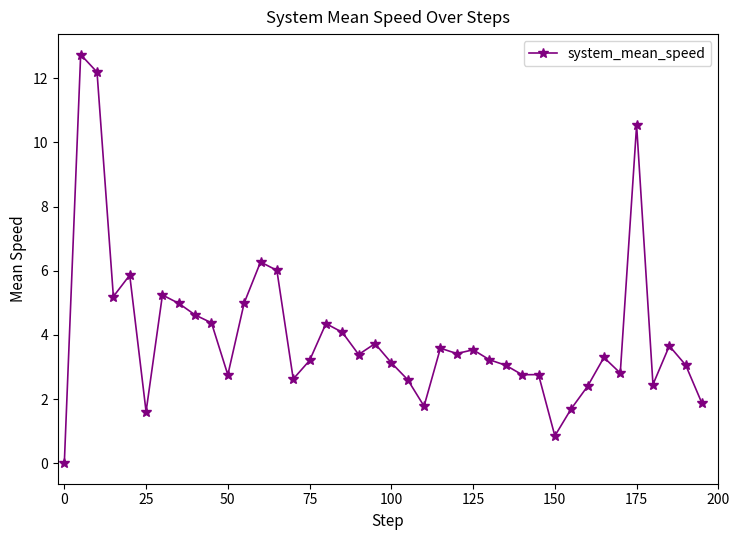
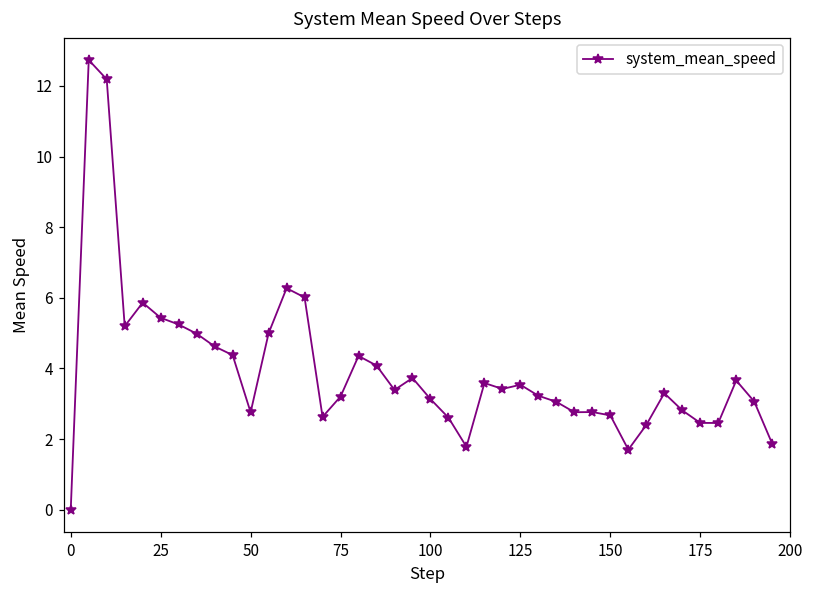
25: 1.6 -> 5.4
150: 0.9 -> 2.7
175: 10.5 -> 2.5
